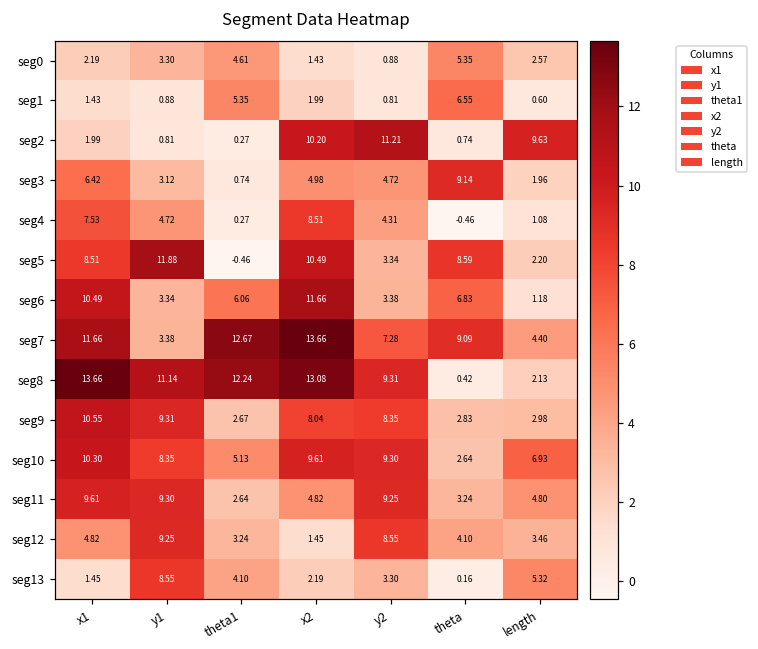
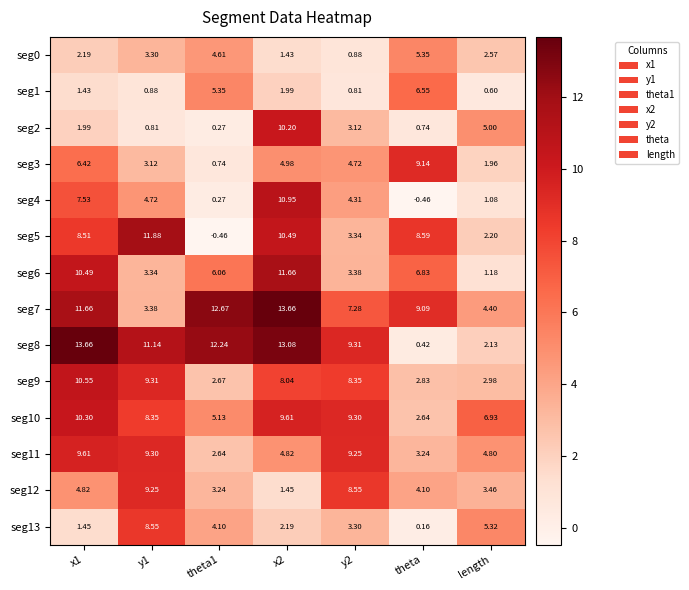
seg2, y2: 11.21 -> 3.12
seg2, length: 9.63 -> 5.00
seg4, x2: 8.51 -> 10.95
